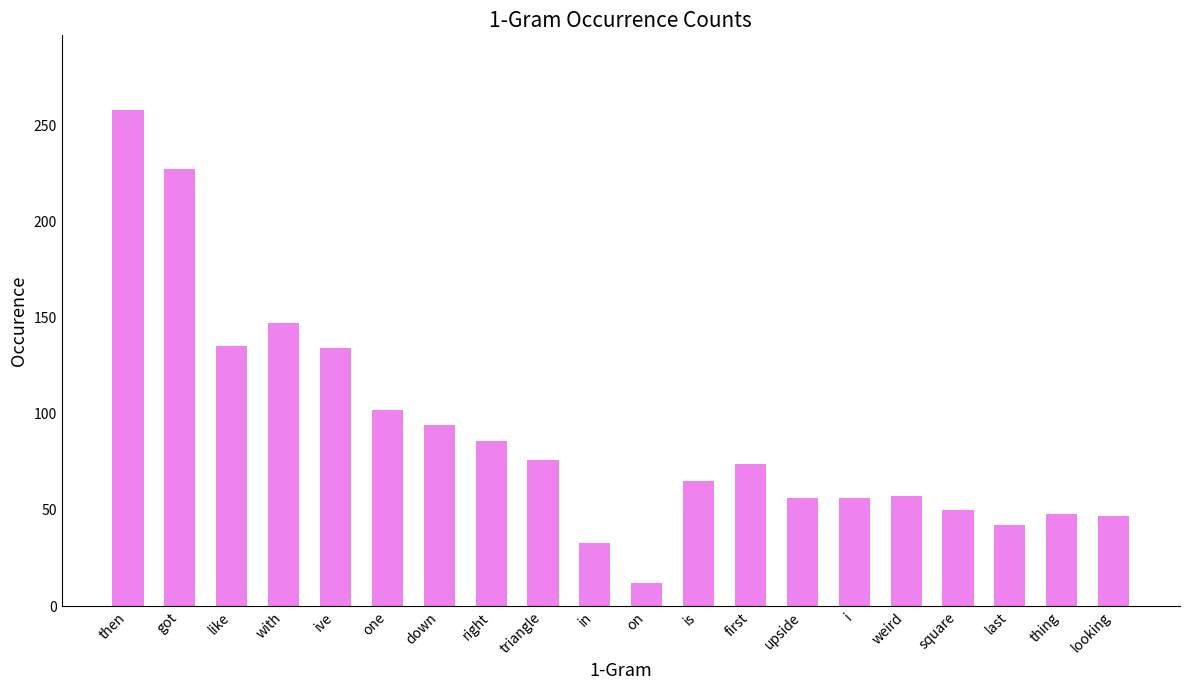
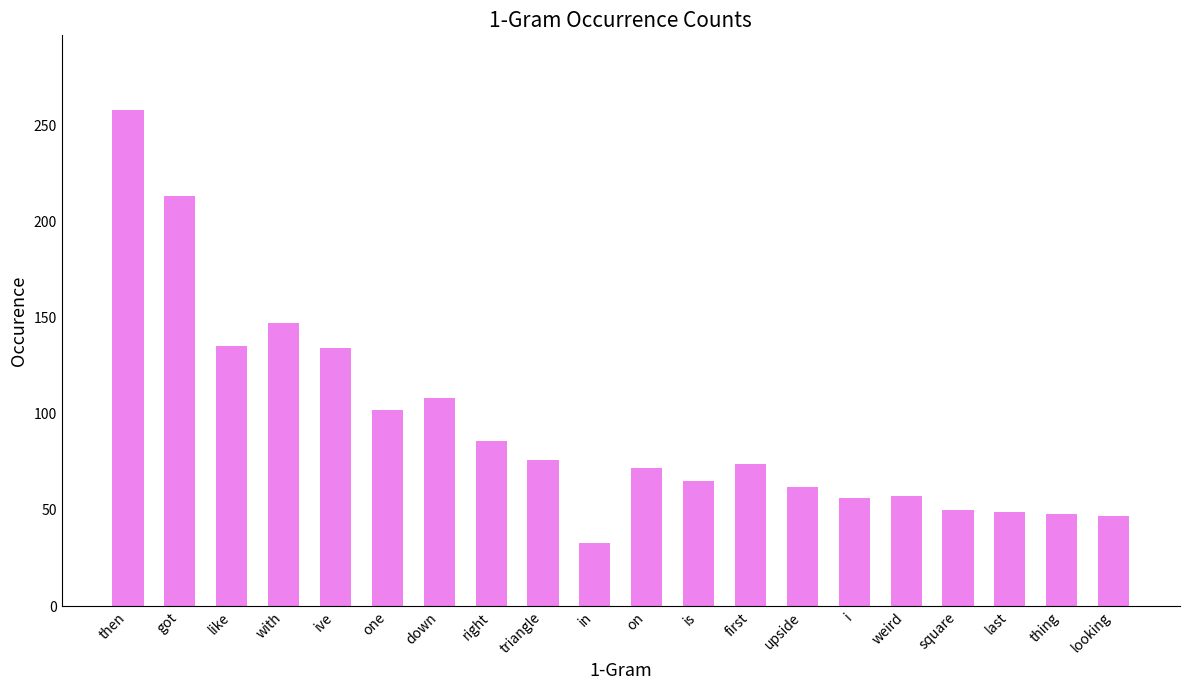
got: 227 -> 213
down: 94 -> 108
on: 12 -> 72
upside: 56 -> 62
last: 42 -> 49
